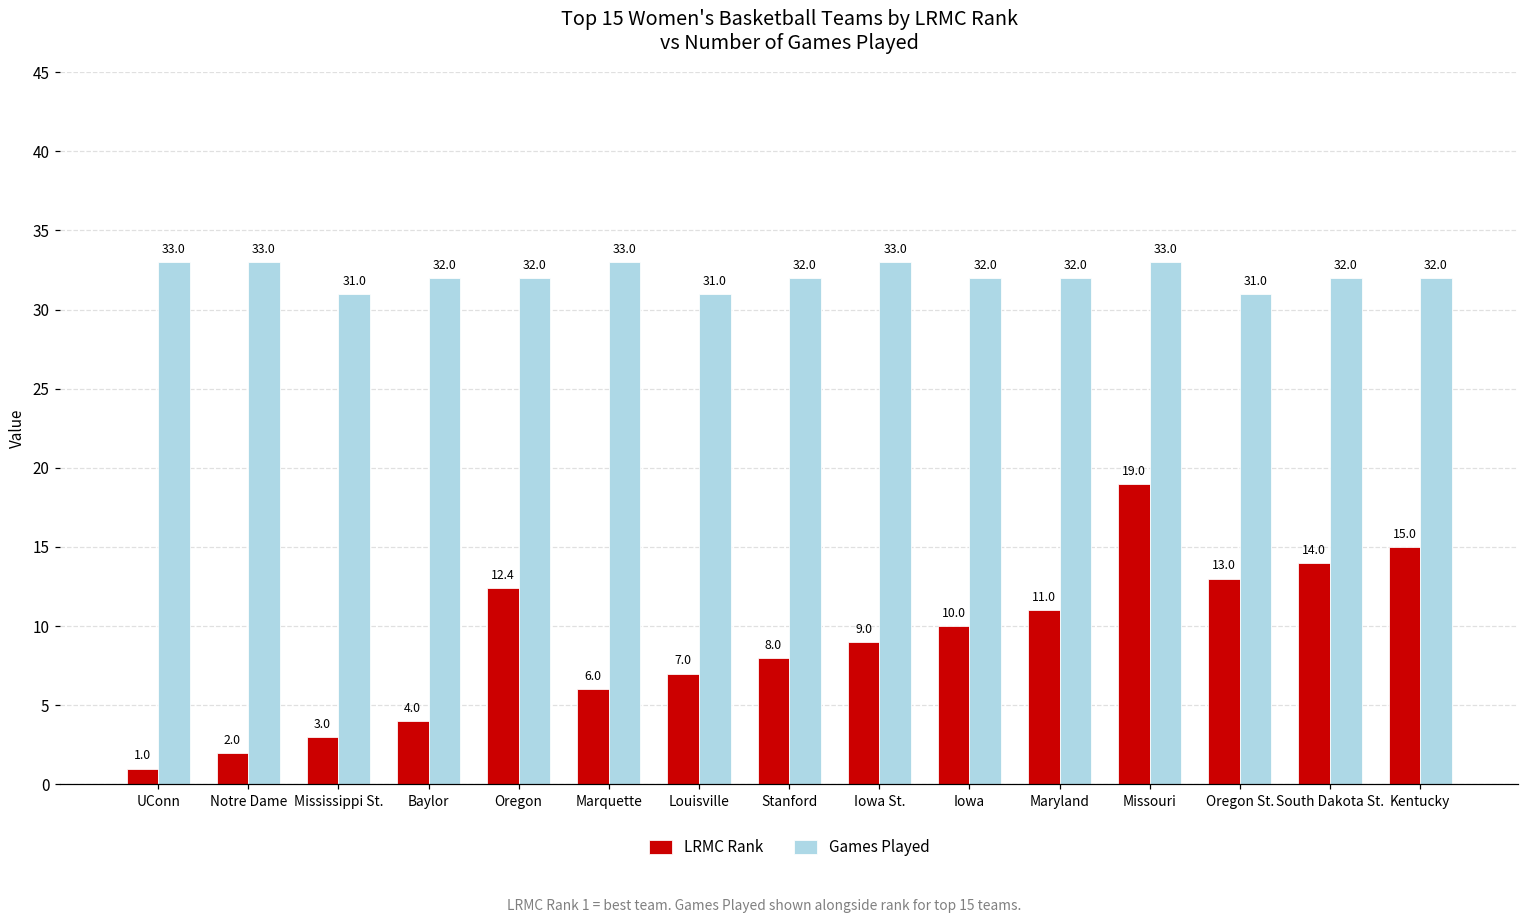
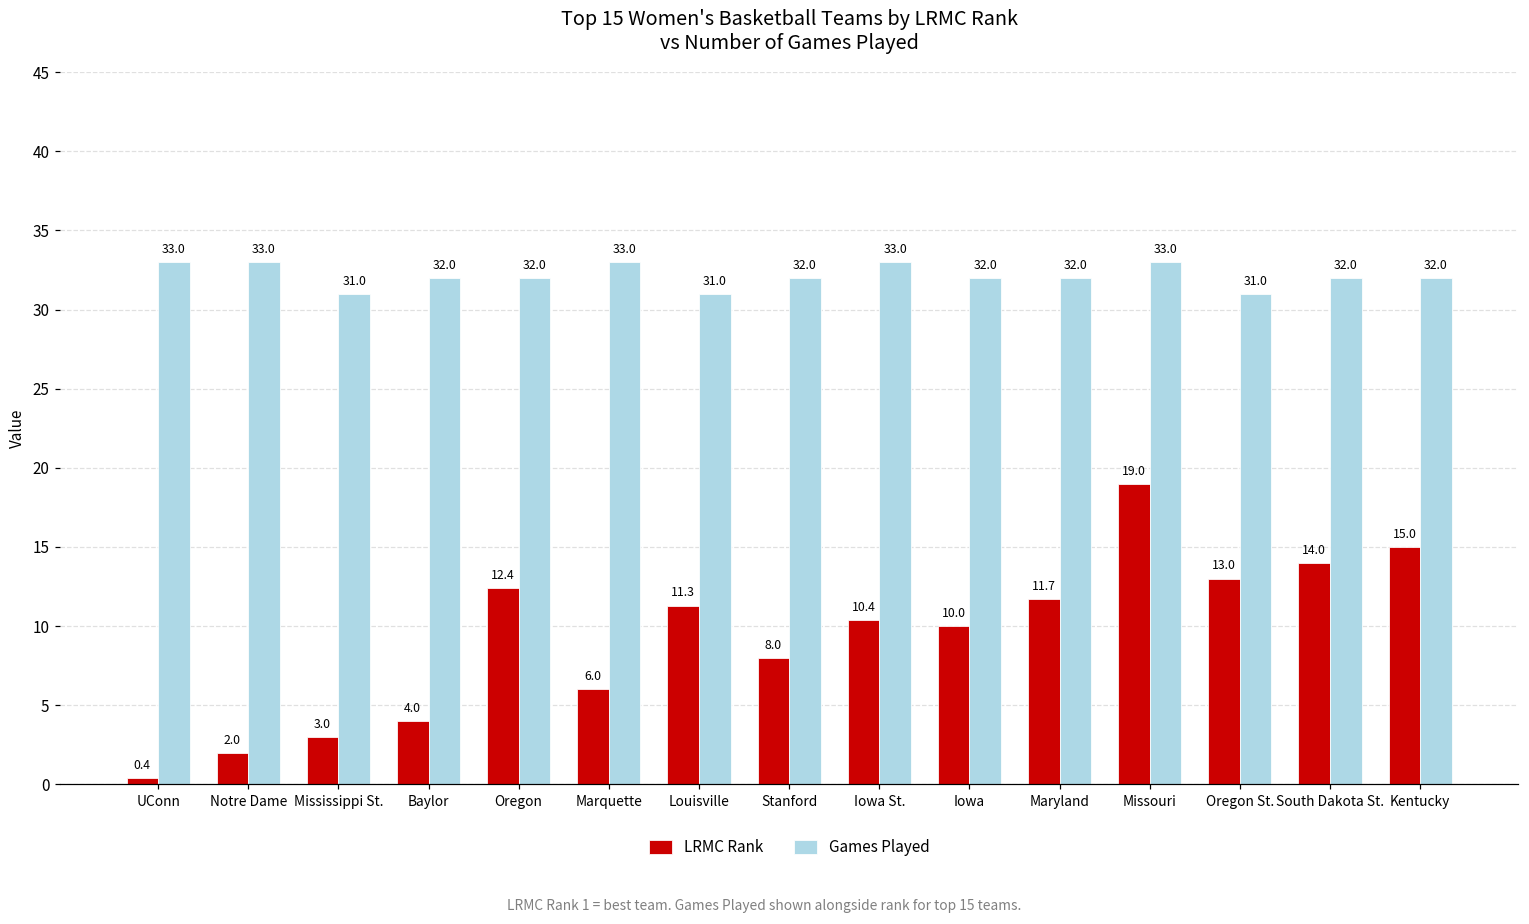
LRMC Rank, UConn: 1.0 -> 0.4
LRMC Rank, Louisville: 7.0 -> 11.3
LRMC Rank, Iowa St.: 9.0 -> 10.4
LRMC Rank, Maryland: 11.0 -> 11.7
